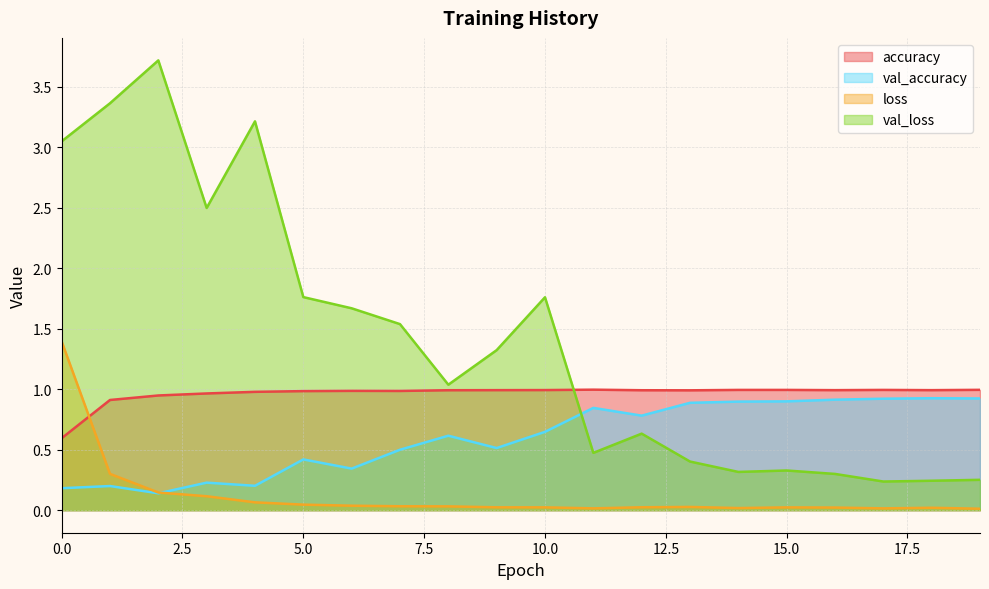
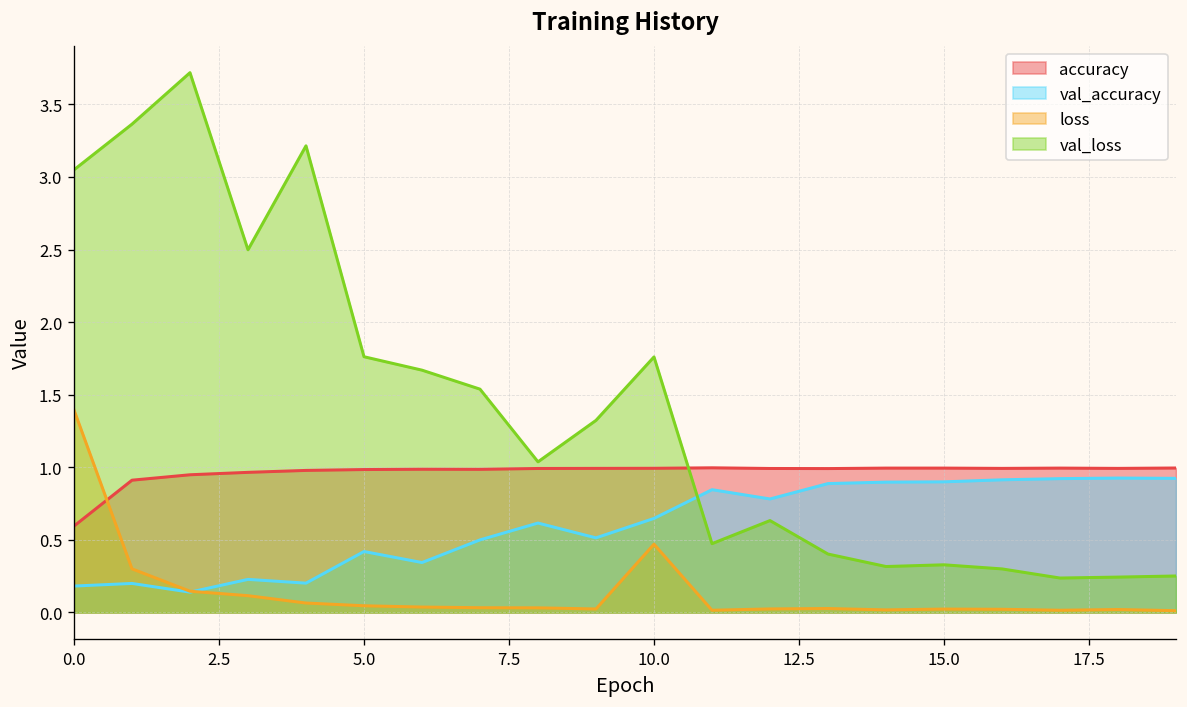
loss, 10.0: 0.02 -> 0.47
